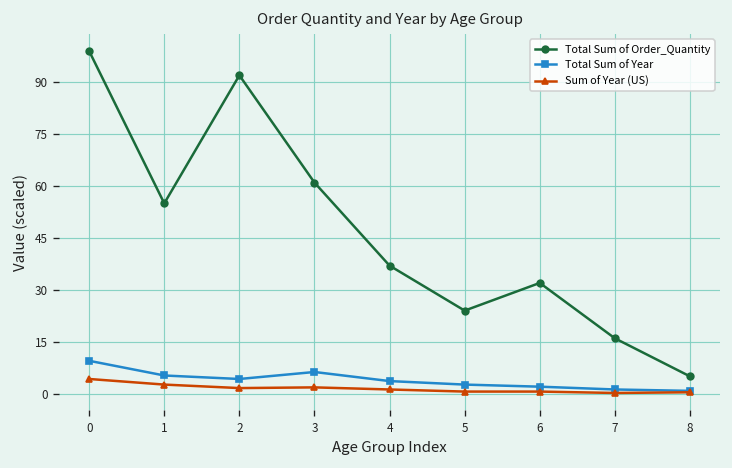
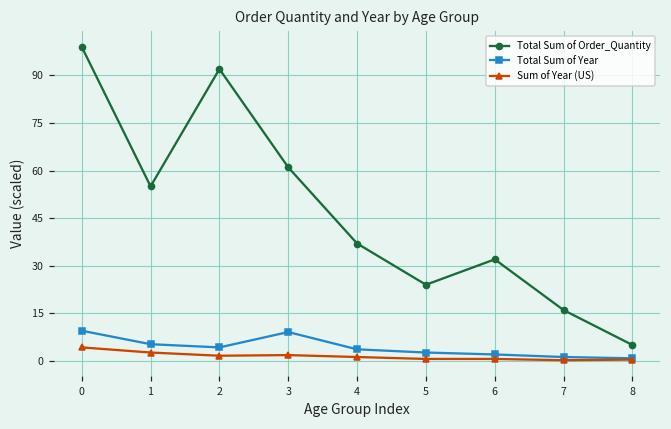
Total Sum of Year, 3: 6 -> 9
